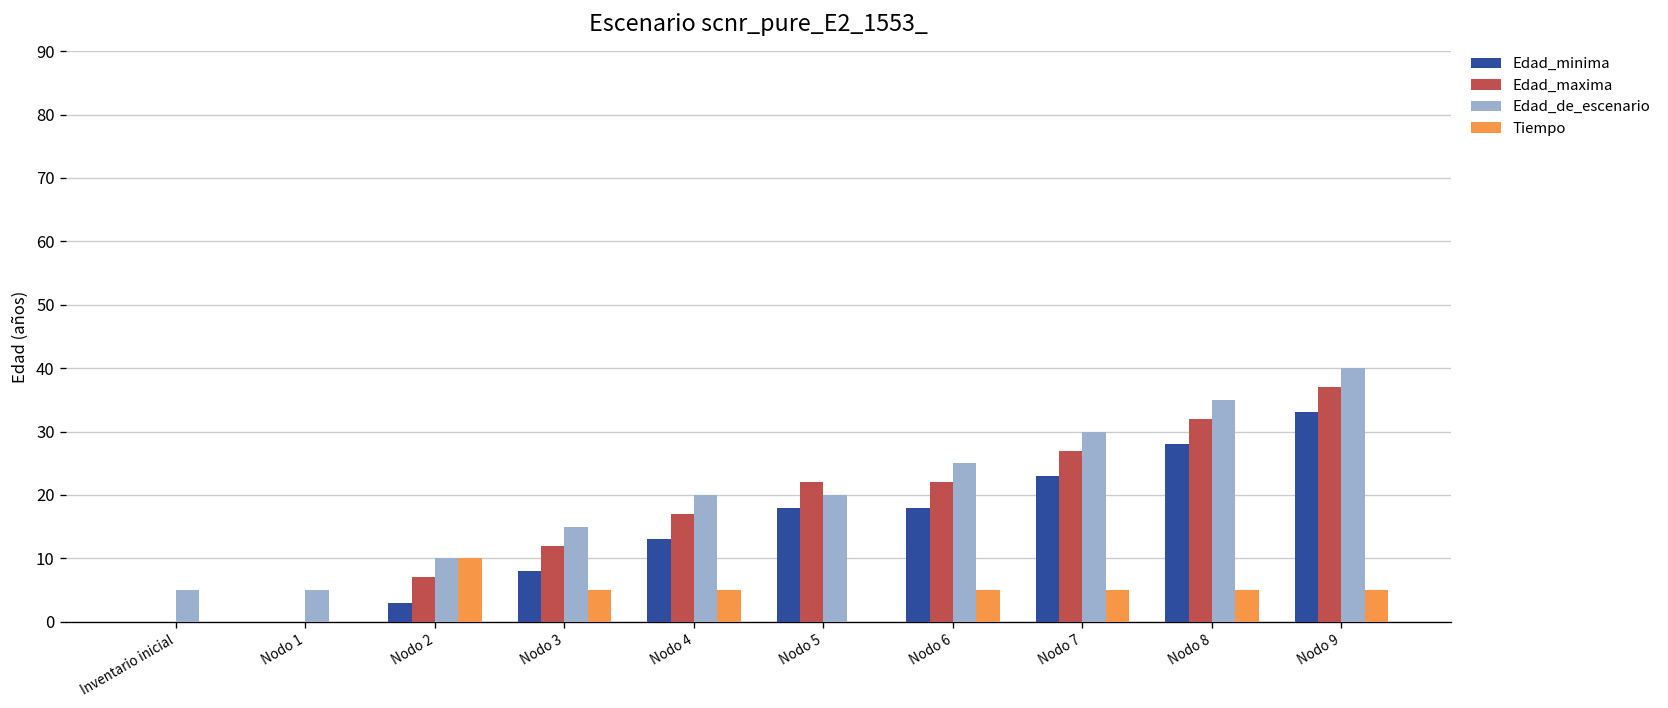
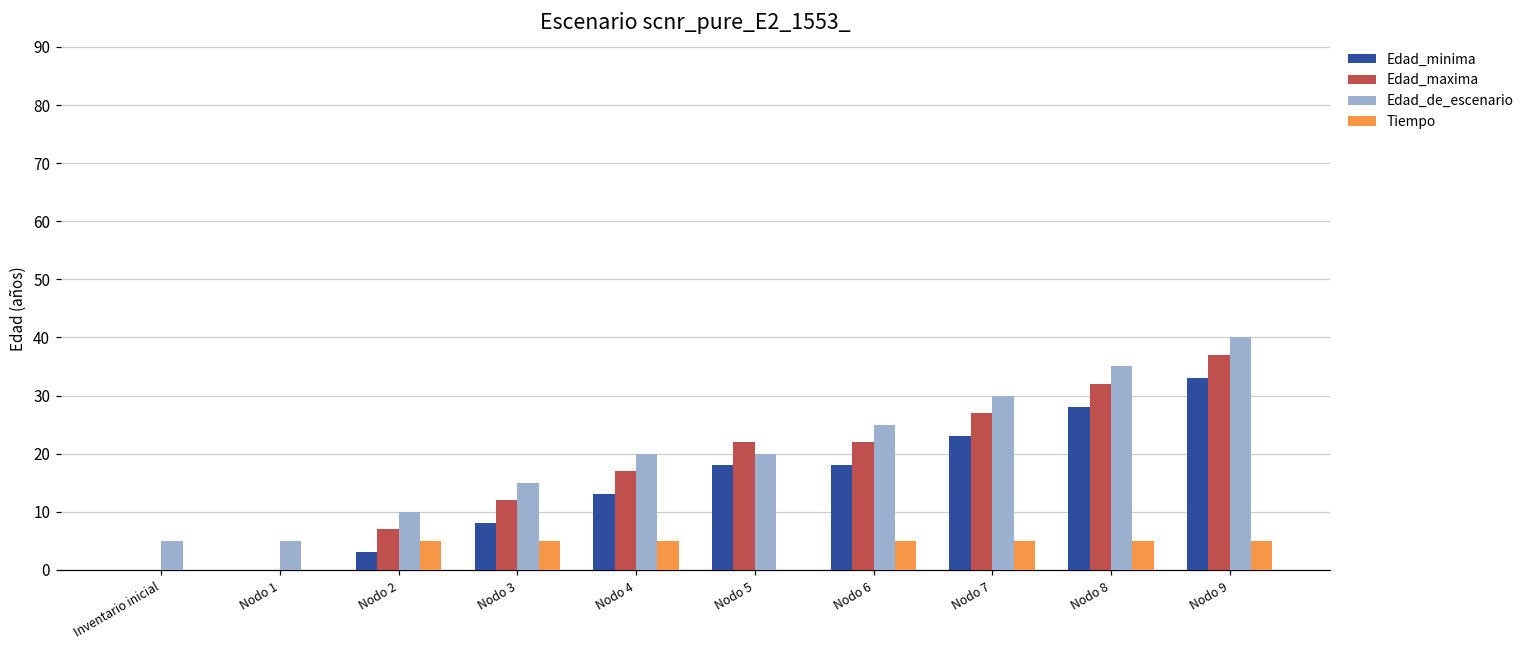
Tiempo, Nodo 2: 10 -> 5
